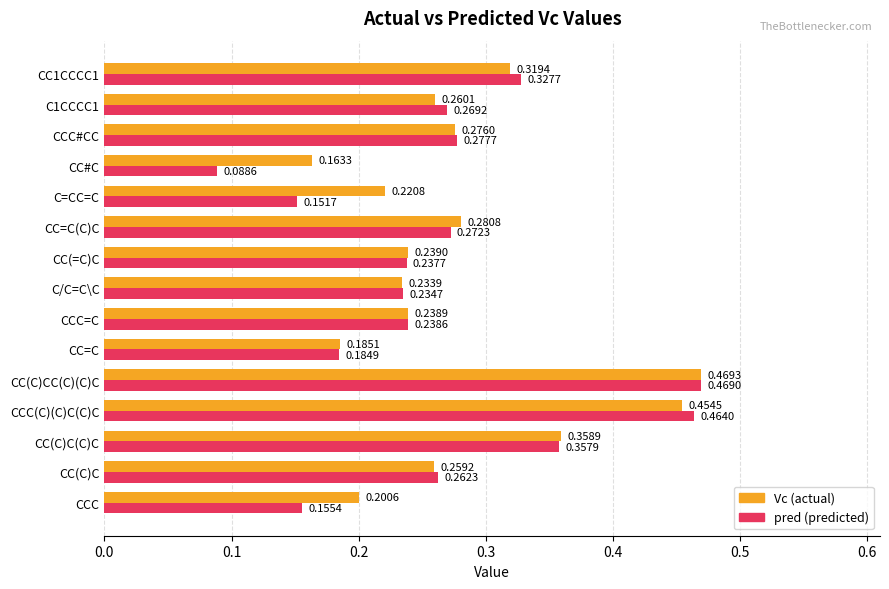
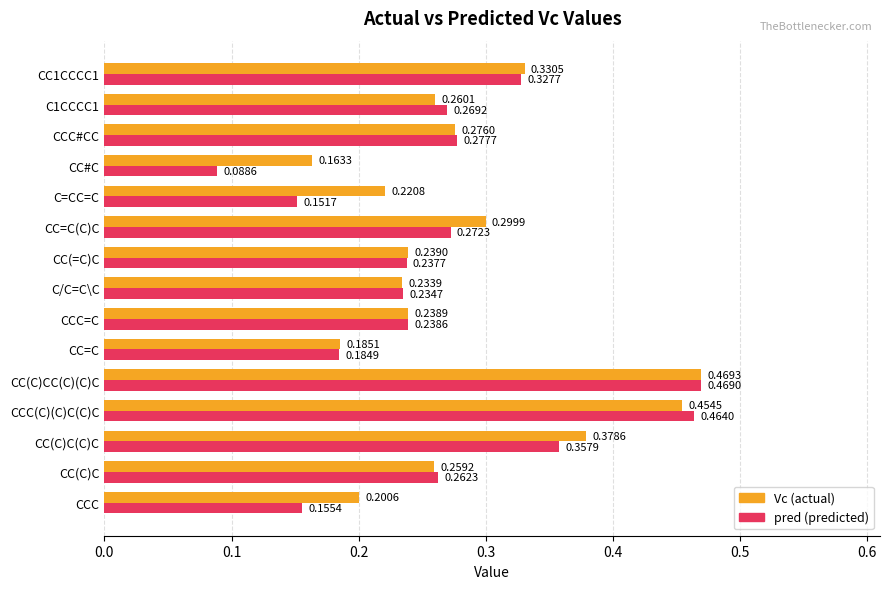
Vc (actual), CC1CCCC1: 0.3194 -> 0.3305
Vc (actual), CC=C(C)C: 0.2808 -> 0.2999
Vc (actual), CC(C)C(C)C: 0.3589 -> 0.3786
